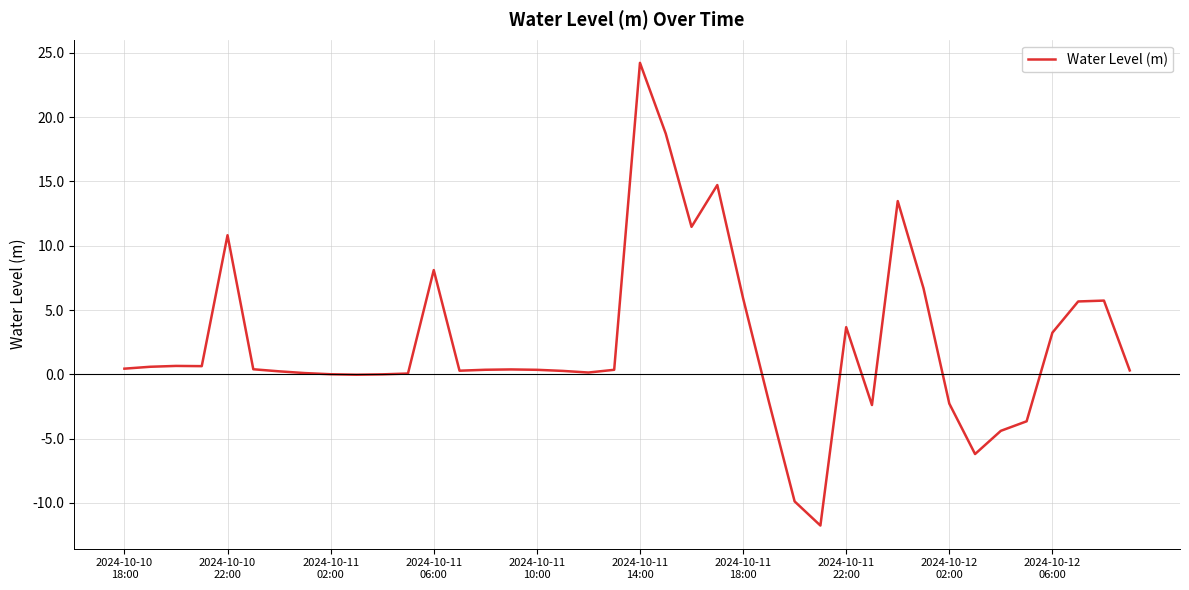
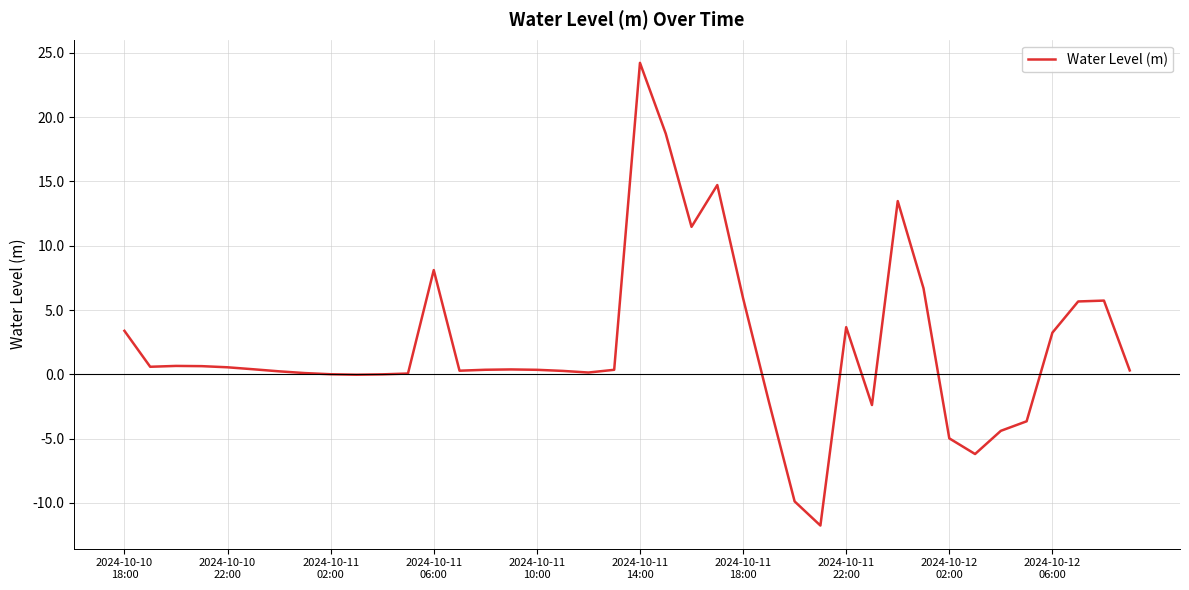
2024-10-10 18:00: 0.4 -> 3.4
2024-10-10 22:00: 10.8 -> 0.5
2024-10-12 02:00: -2.3 -> -5.0
